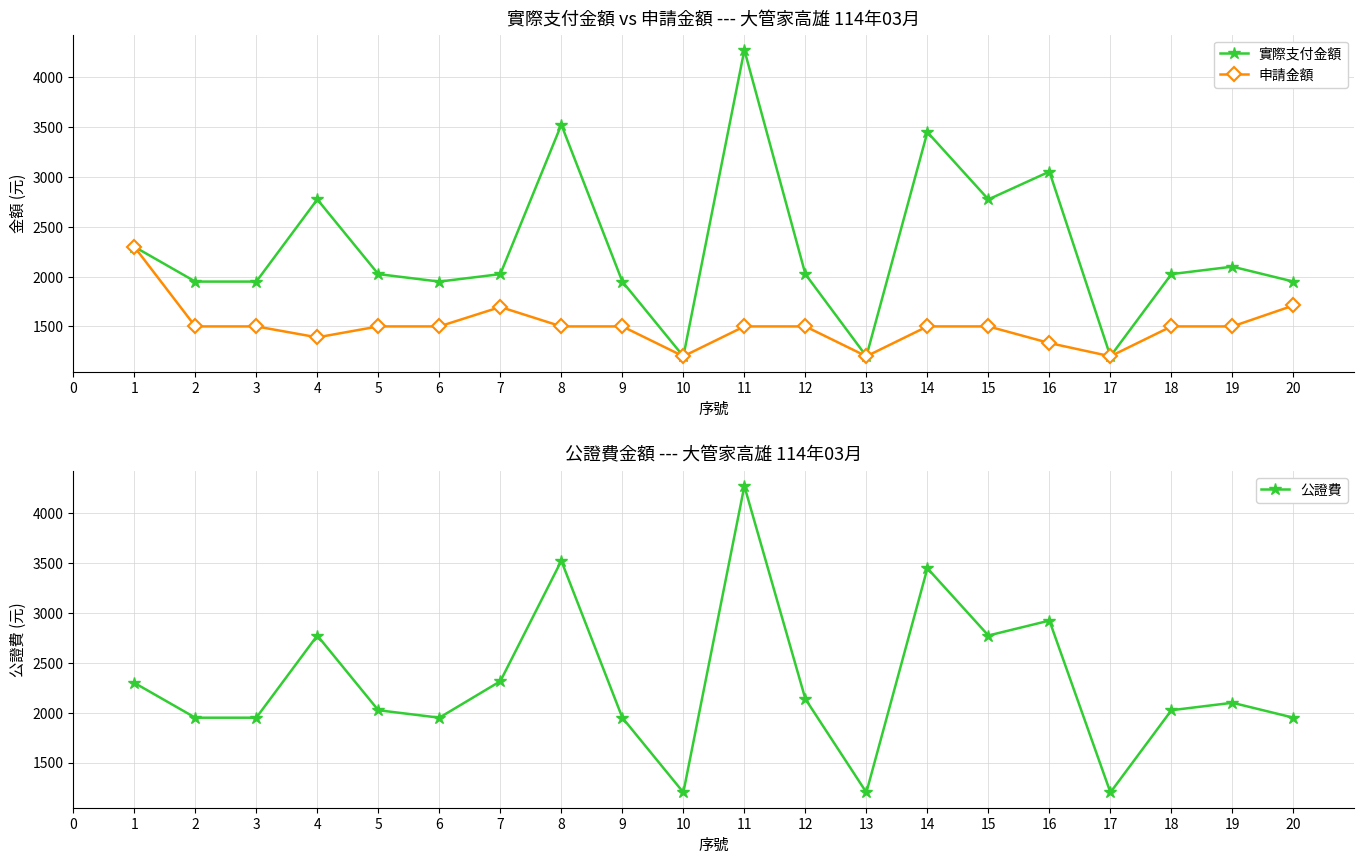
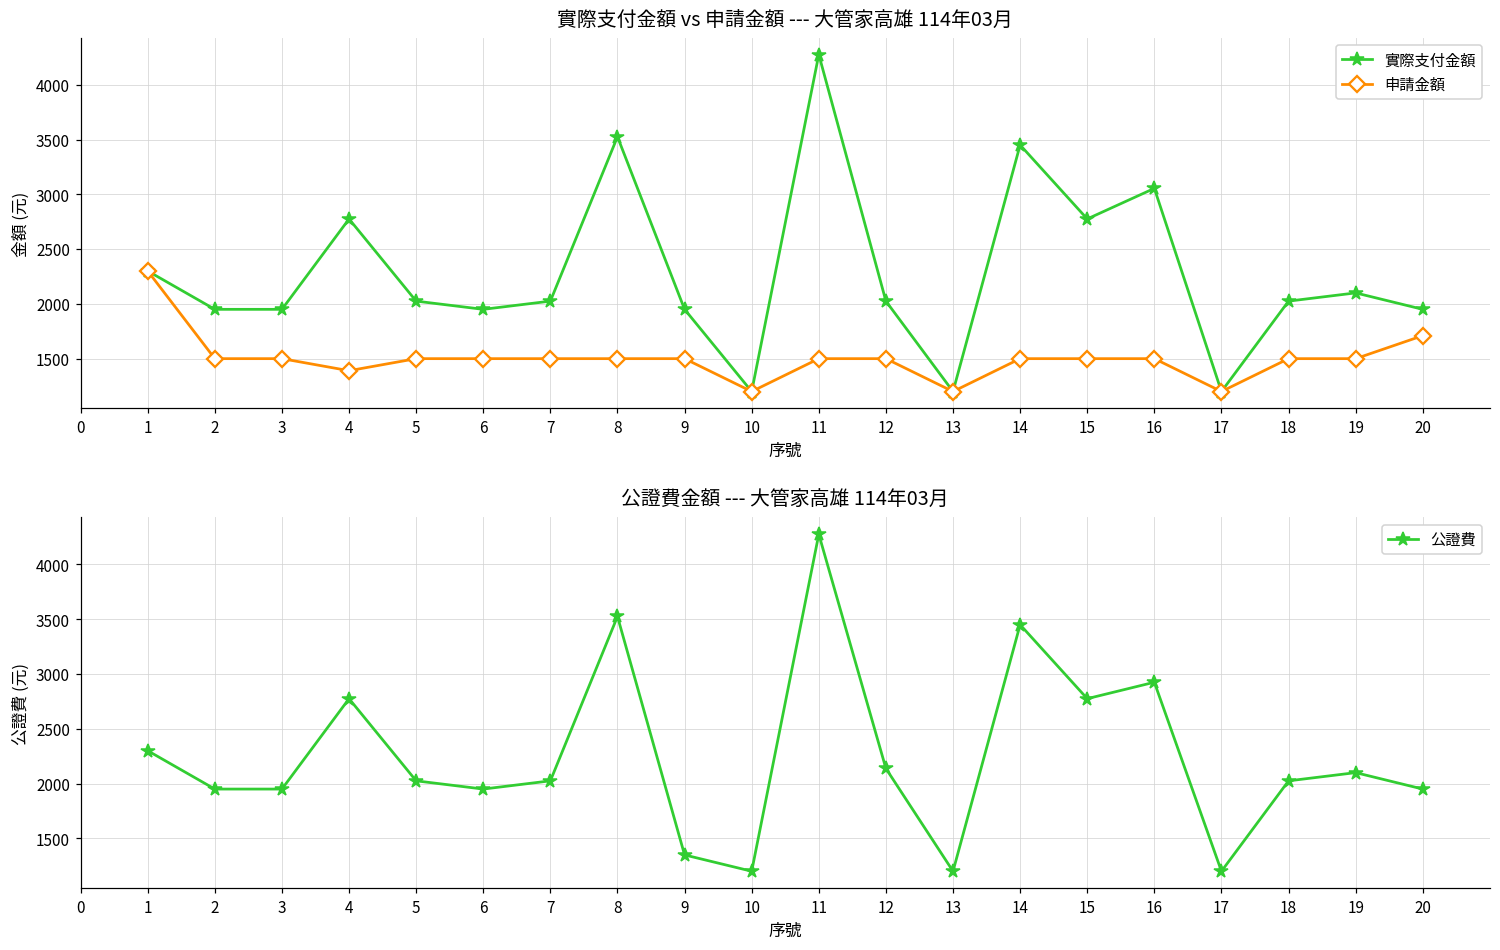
實際支付金額 vs 申請金額 --- 大管家高雄 114年03月, 申請金額, 7: 1700 -> 1500
實際支付金額 vs 申請金額 --- 大管家高雄 114年03月, 申請金額, 16: 1300 -> 1500
公證費金額 --- 大管家高雄 114年03月, 7: 2300 -> 2000
公證費金額 --- 大管家高雄 114年03月, 9: 2000 -> 1300
